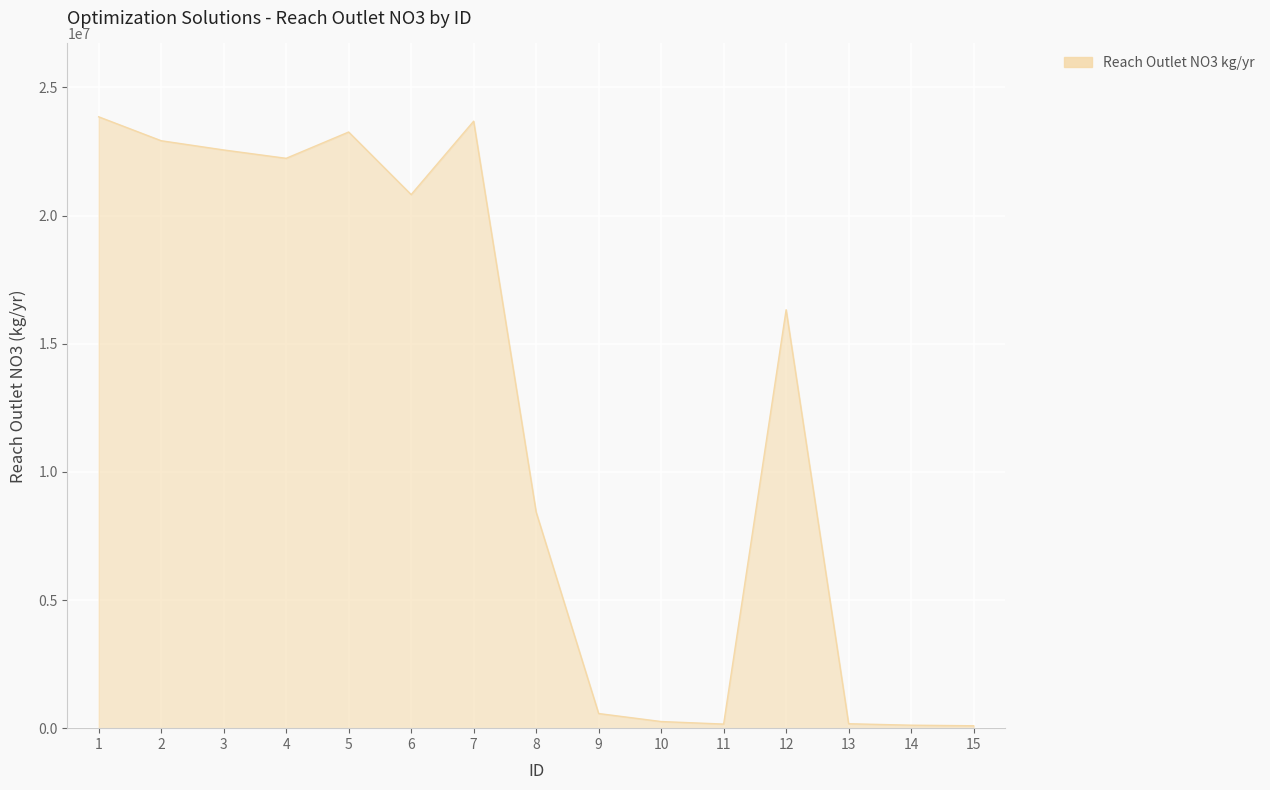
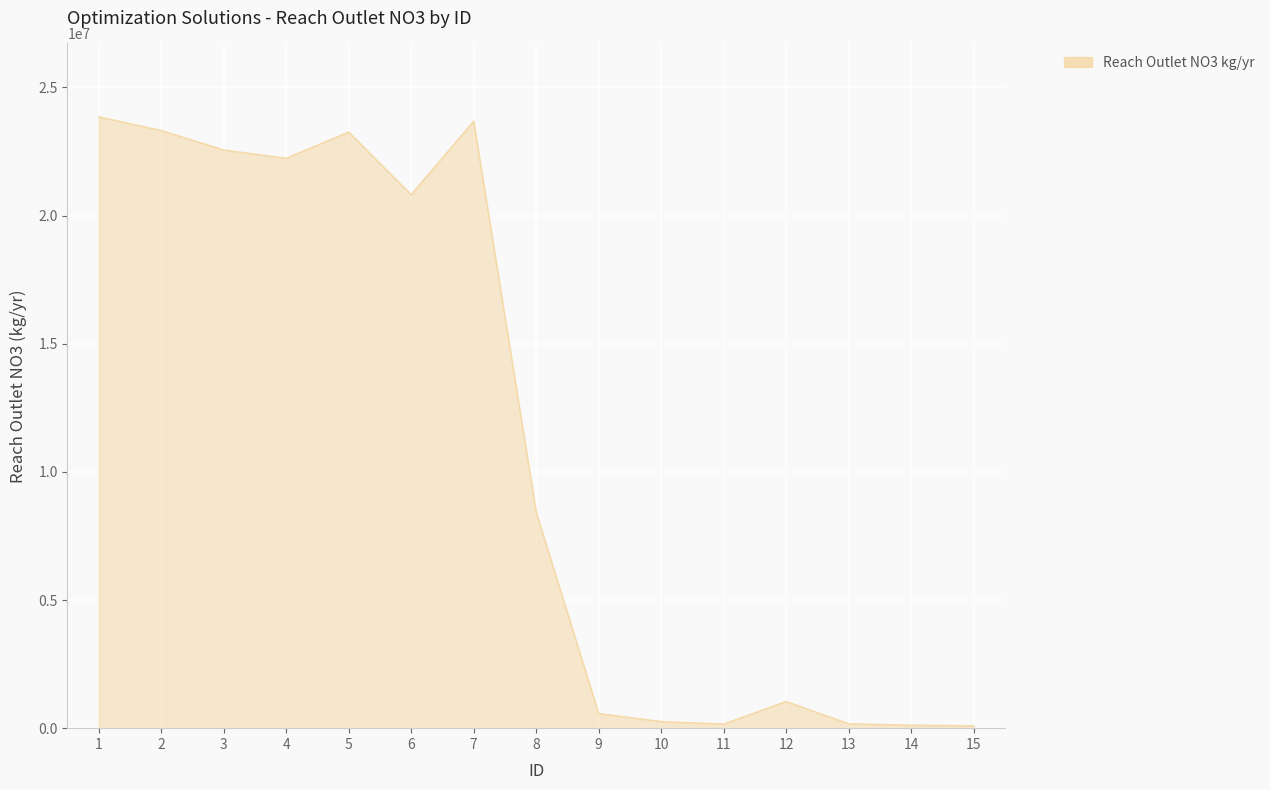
2: 22900000 -> 23300000
12: 16300000 -> 1000000
